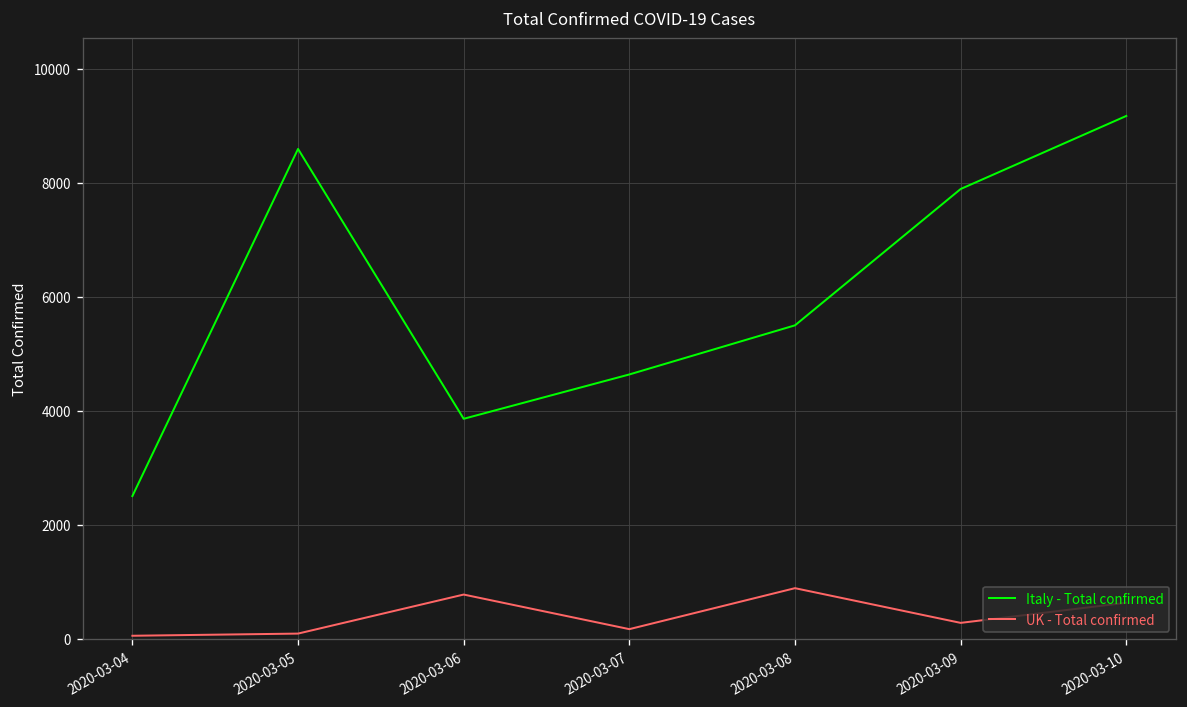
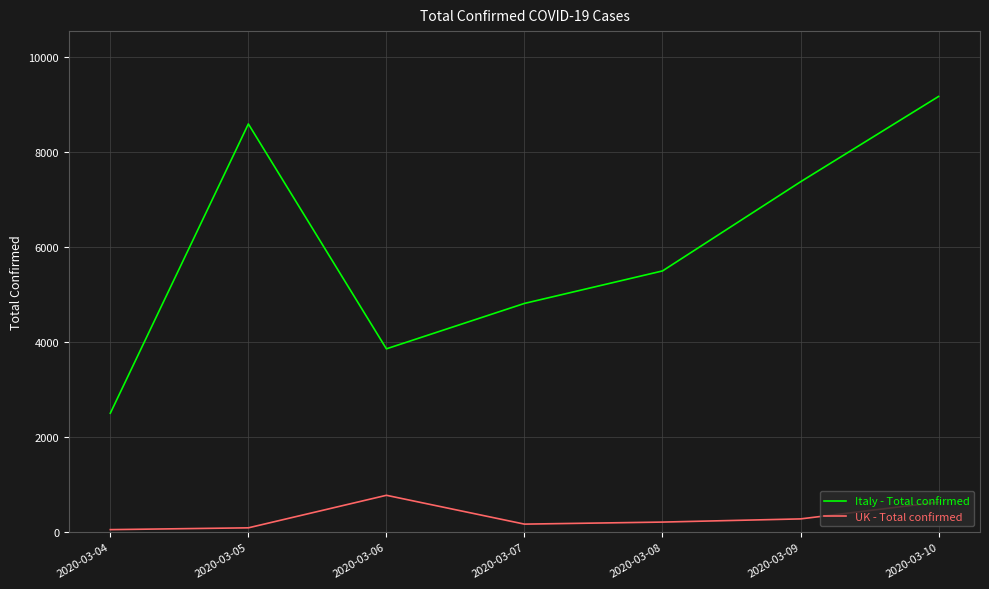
Italy - Total confirmed, 2020-03-07: 4600 -> 4800
UK - Total confirmed, 2020-03-08: 900 -> 200
Italy - Total confirmed, 2020-03-09: 7900 -> 7400
